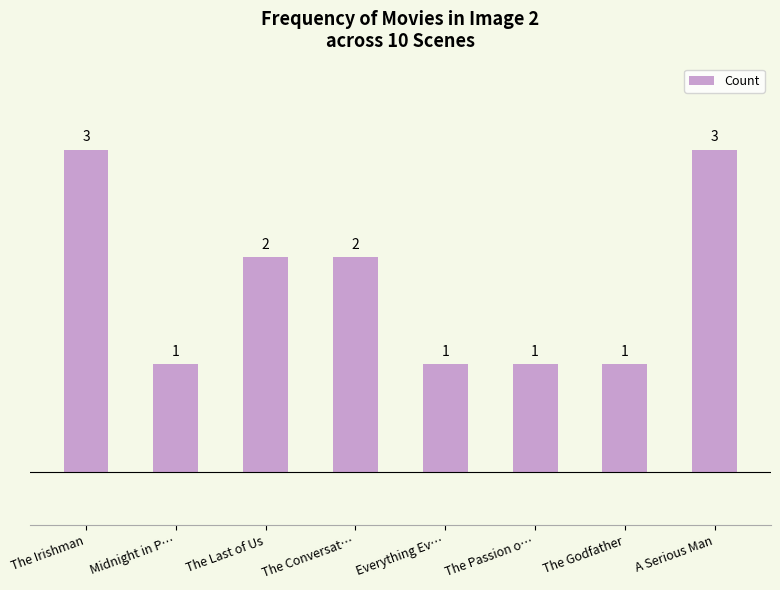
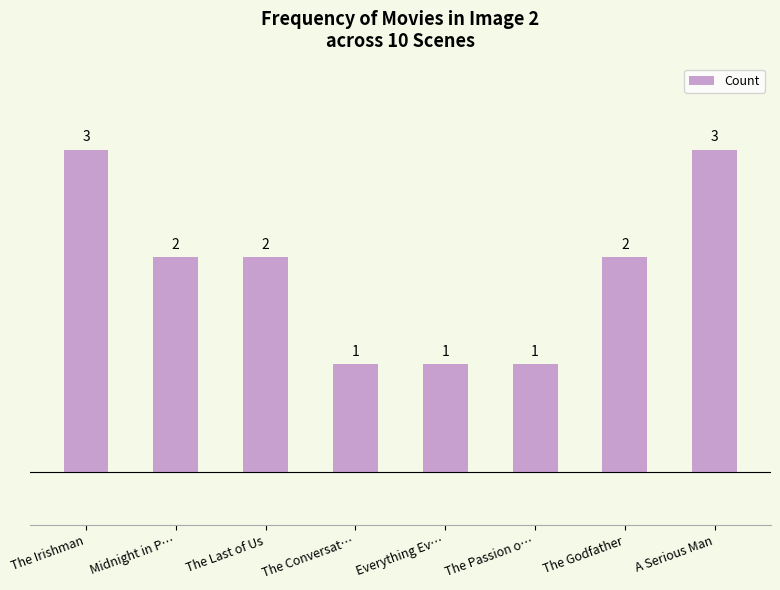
Midnight in P…: 1 -> 2
The Conversat…: 2 -> 1
The Godfather: 1 -> 2
